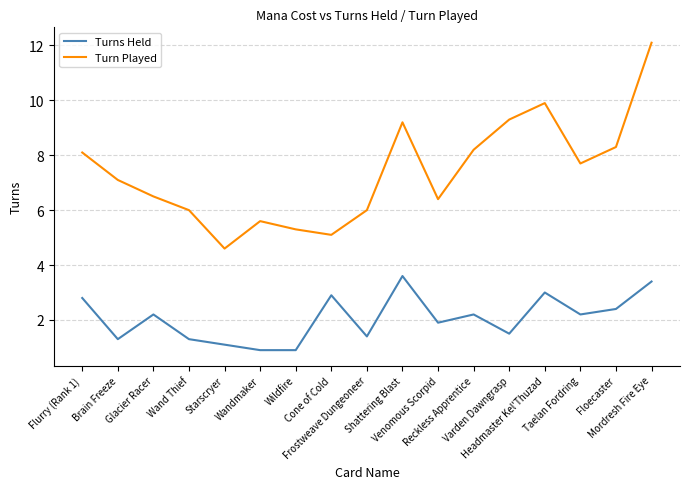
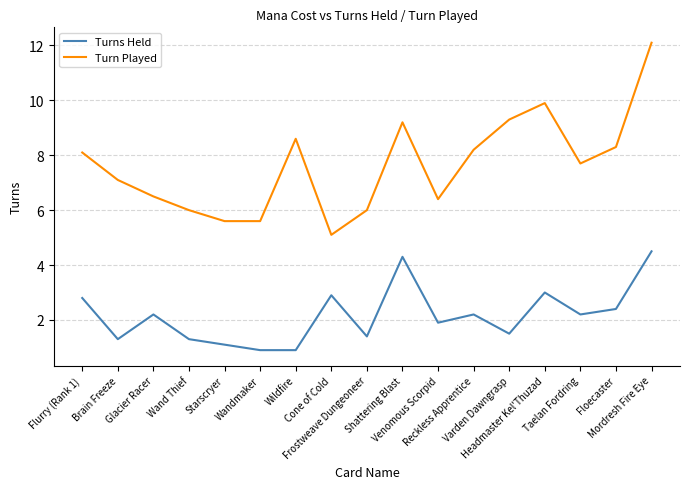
Turn Played, Starscryer: 4.6 -> 5.6
Turn Played, Wildfire: 5.3 -> 8.6
Turns Held, Shattering Blast: 3.6 -> 4.3
Turns Held, Mordresh Fire Eye: 3.4 -> 4.5
